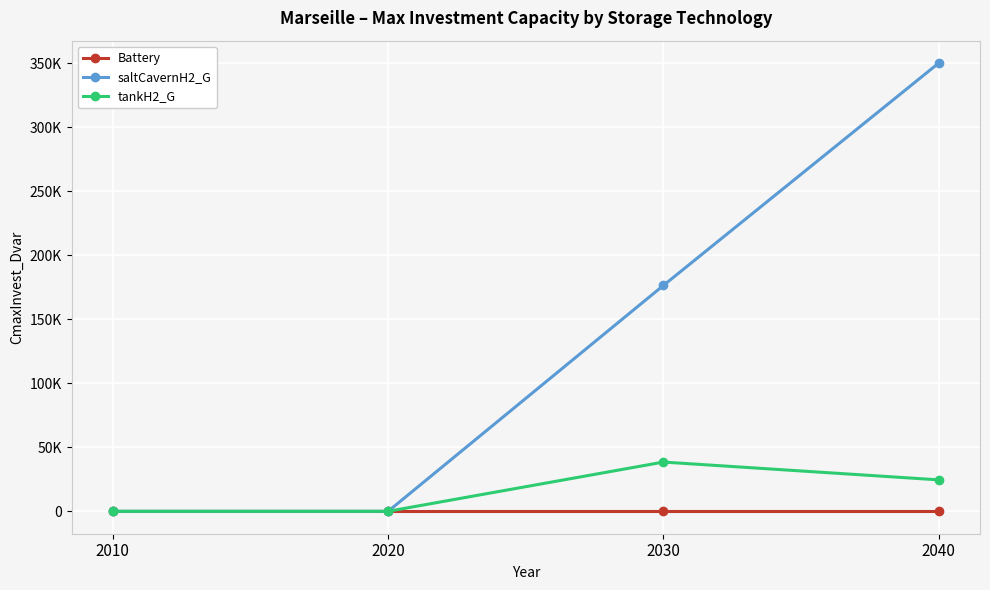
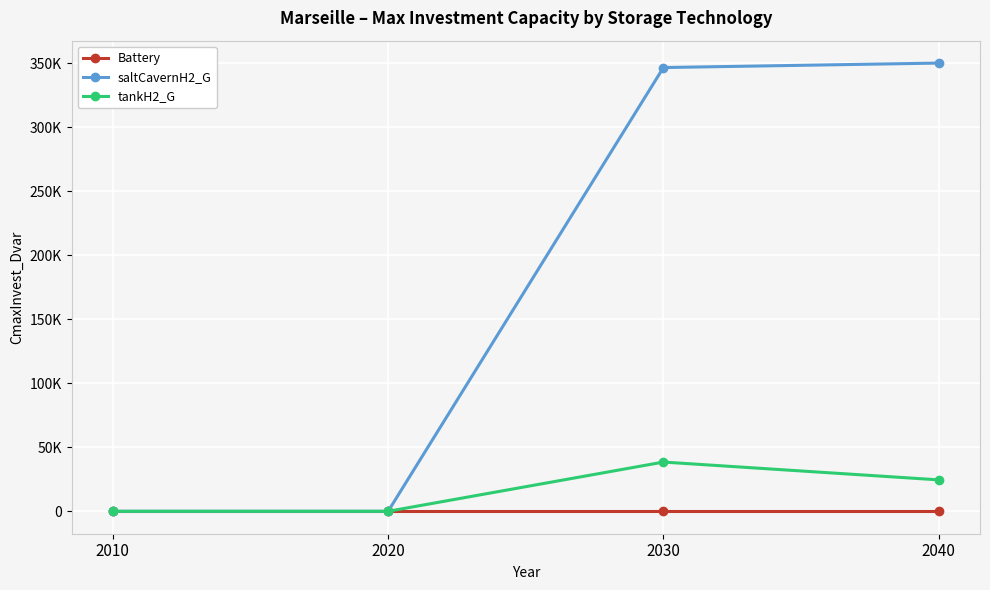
saltCavernH2_G, 2030: 176000 -> 347000
